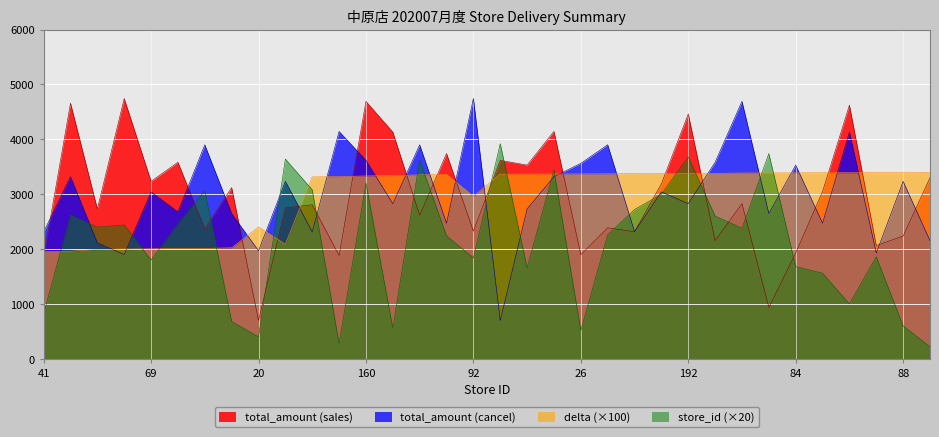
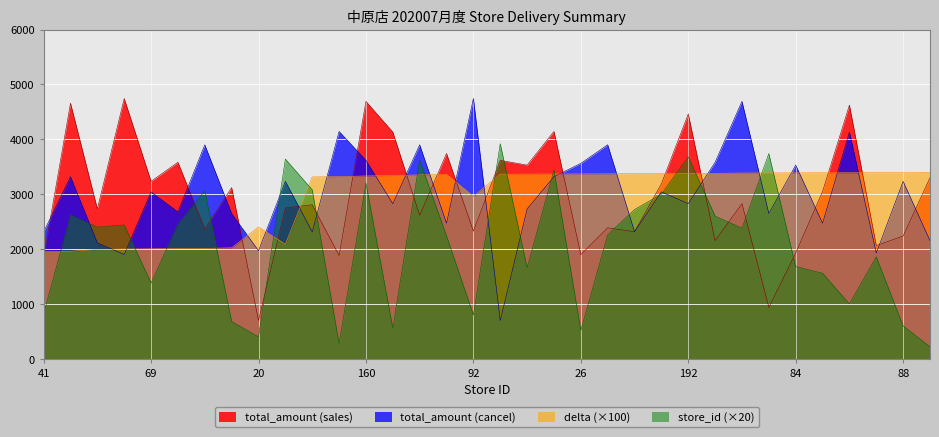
store_id (×20), 69: 1800 -> 1400
store_id (×20), 92: 1800 -> 800
